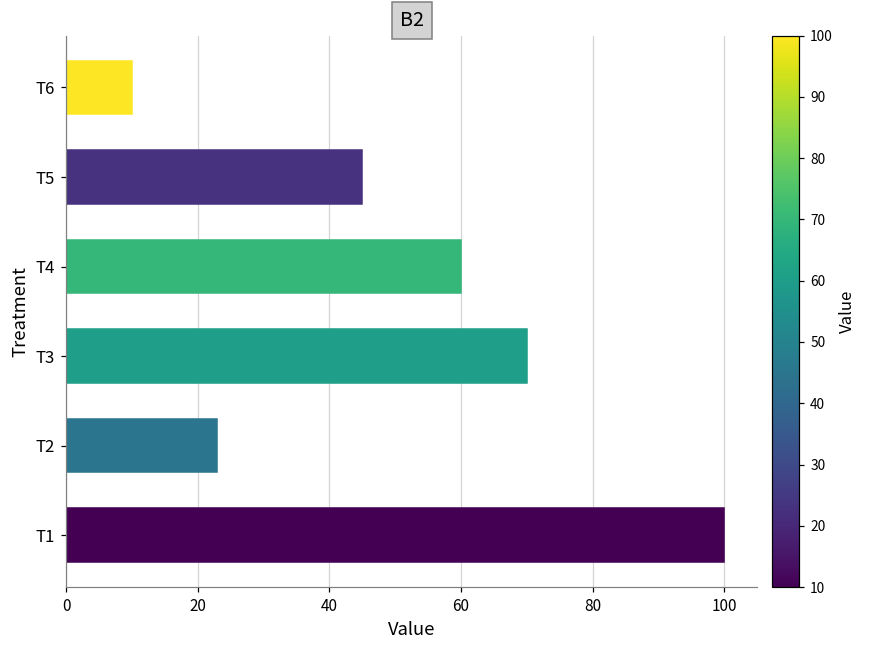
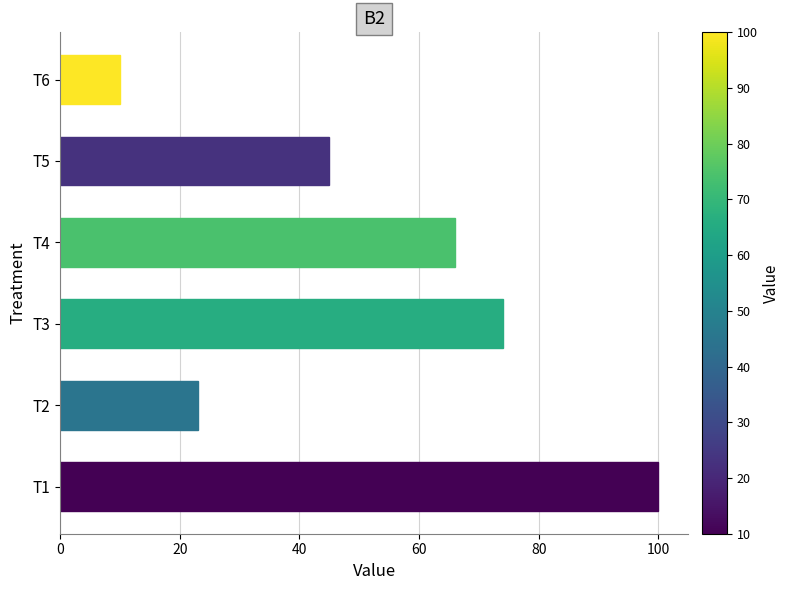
T4: 60 -> 66
T3: 70 -> 74
